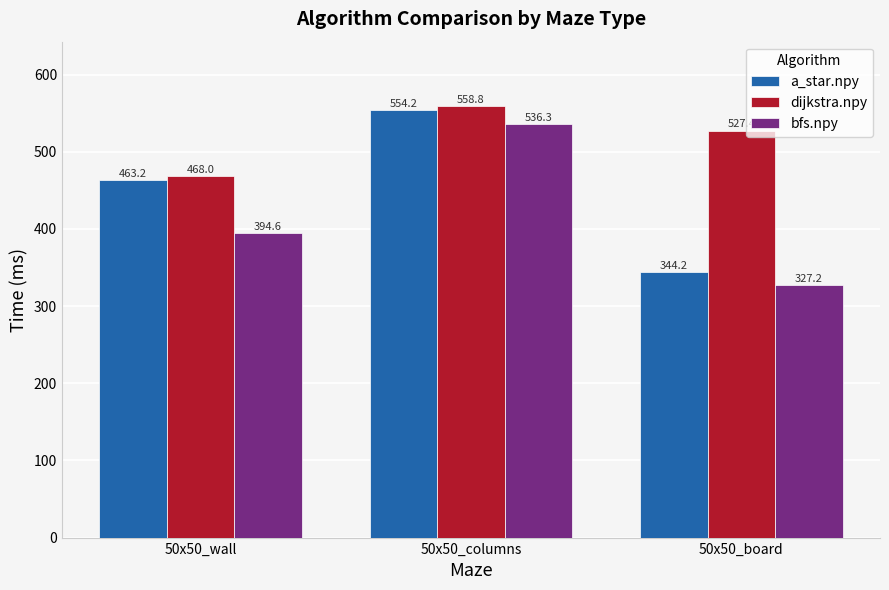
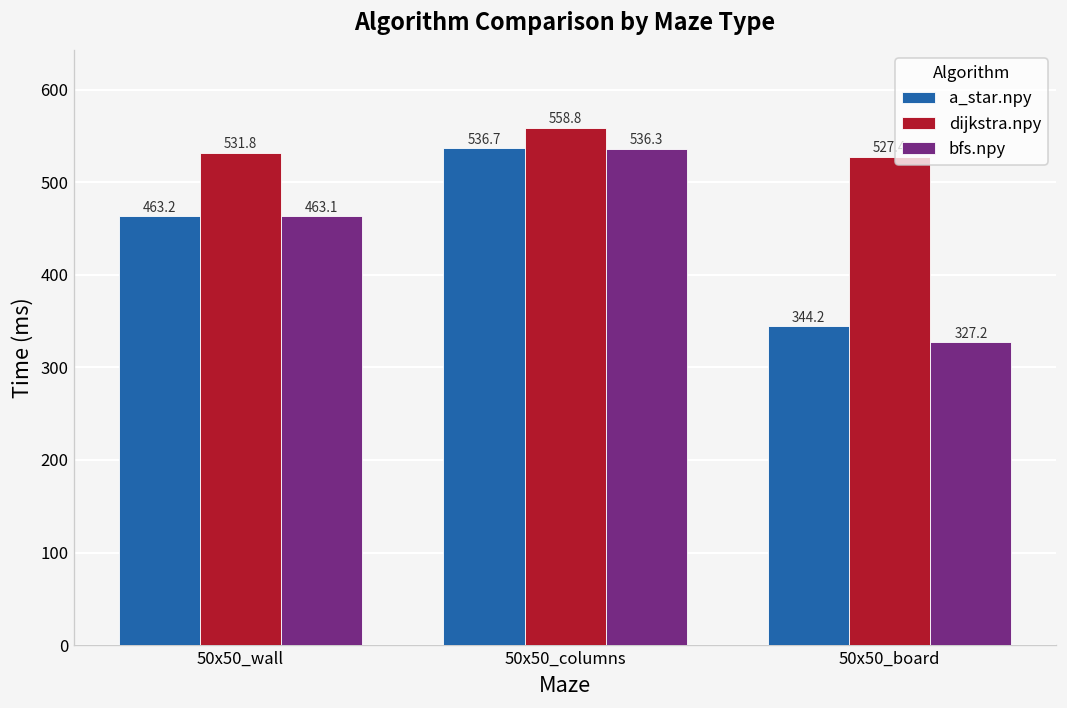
dijkstra.npy, 50x50_wall: 468.0 -> 531.8
bfs.npy, 50x50_wall: 394.6 -> 463.1
a_star.npy, 50x50_columns: 554.2 -> 536.7
